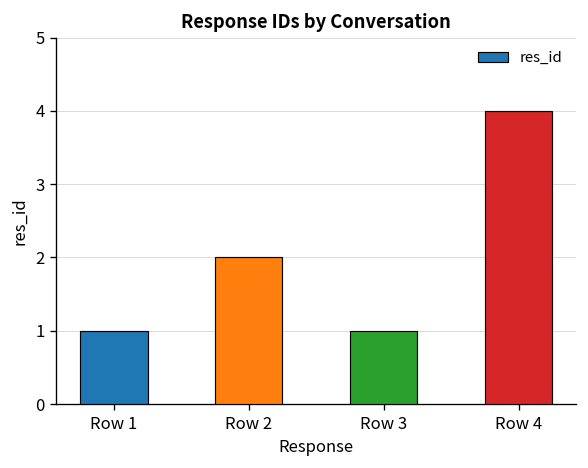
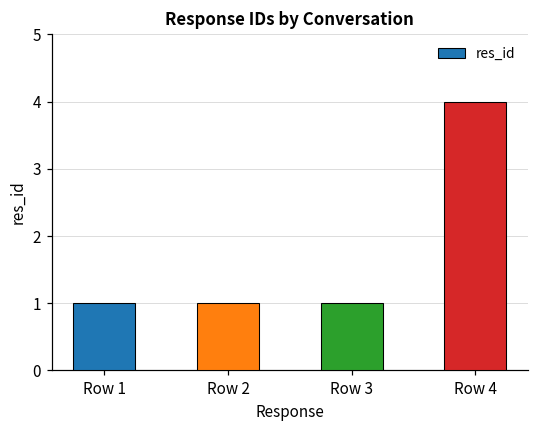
Row 2: 2 -> 1
